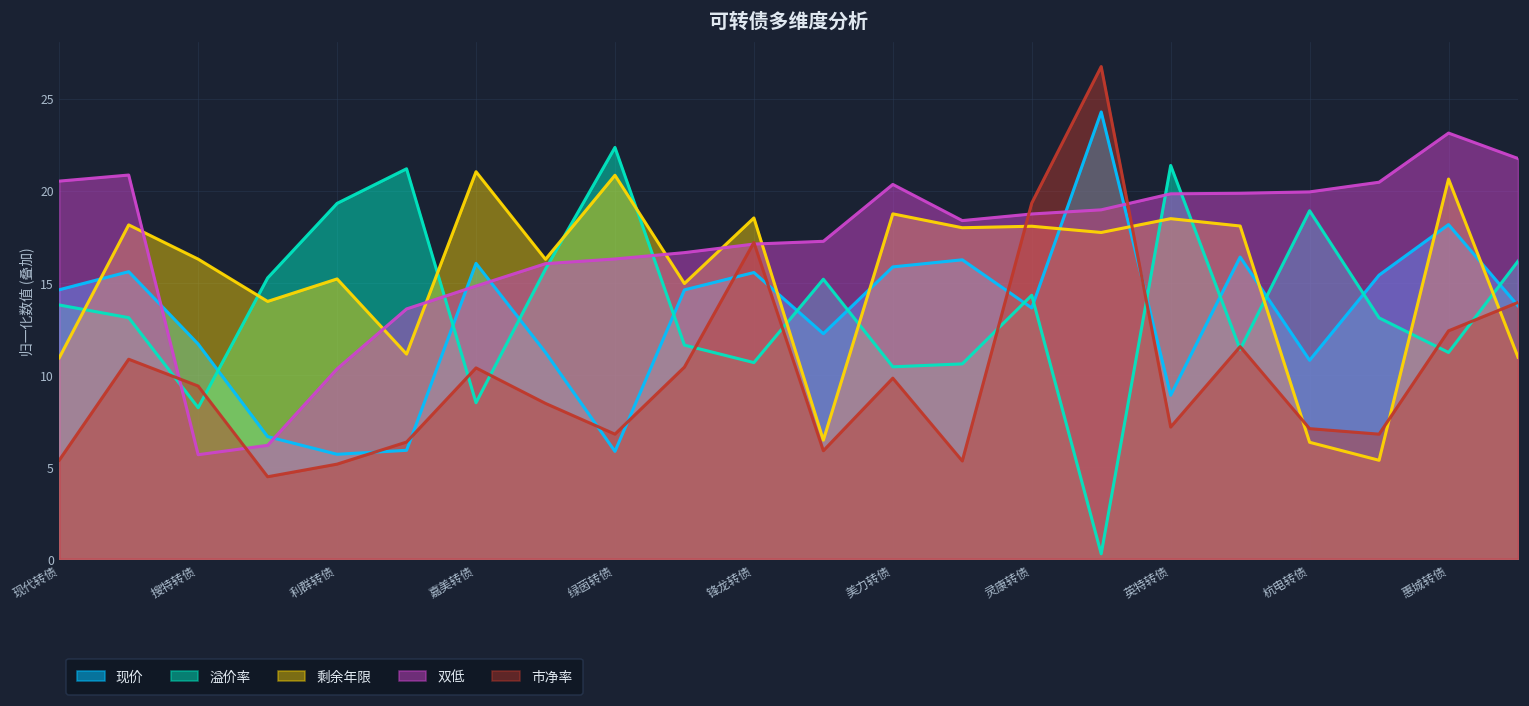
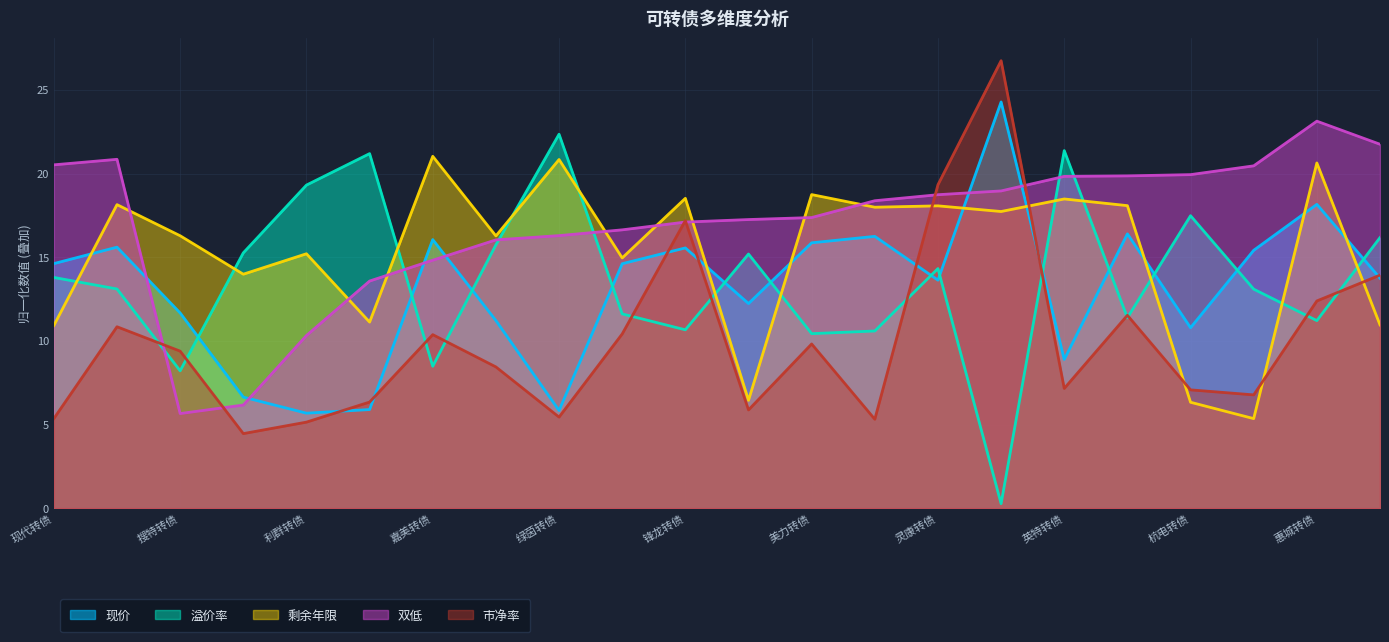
市净率, 绿茵转债: 6.8 -> 5.4
双低, 美力转债: 20.3 -> 17.4
溢价率, 杭电转债: 18.9 -> 17.5
